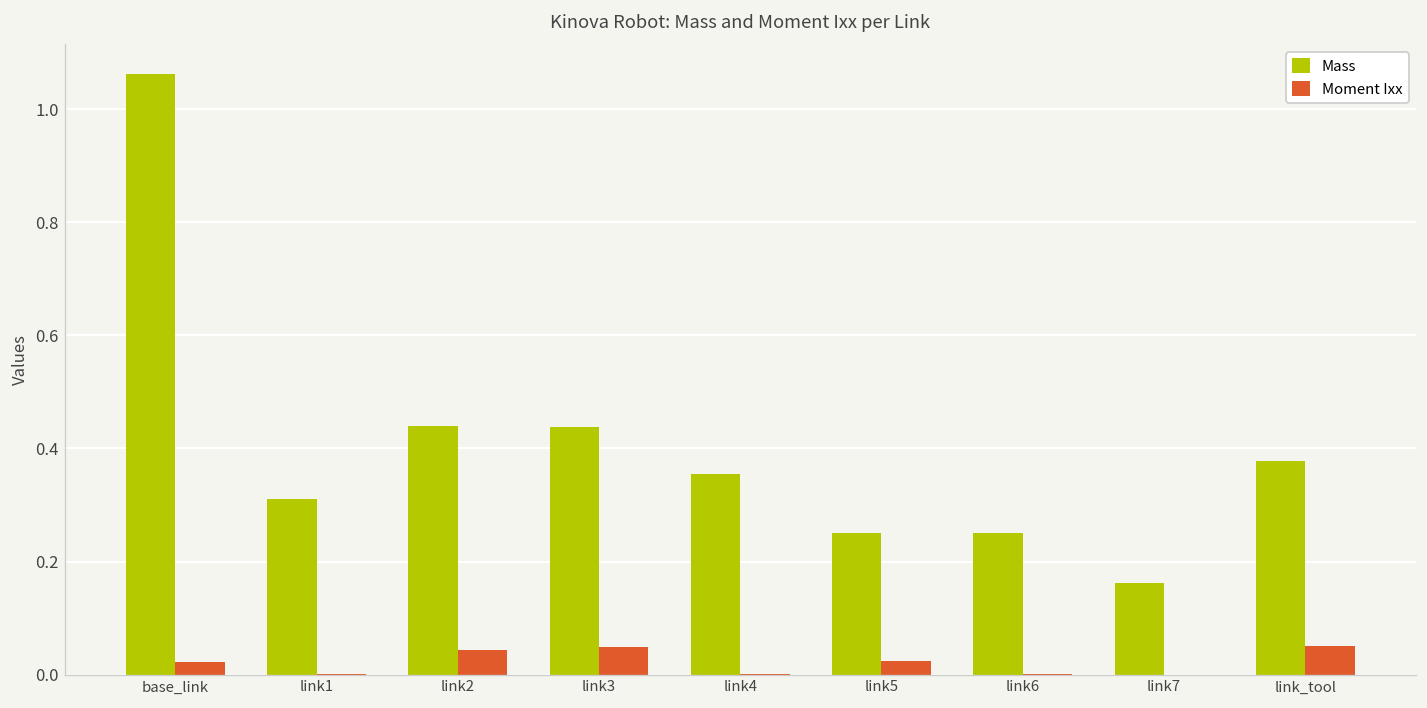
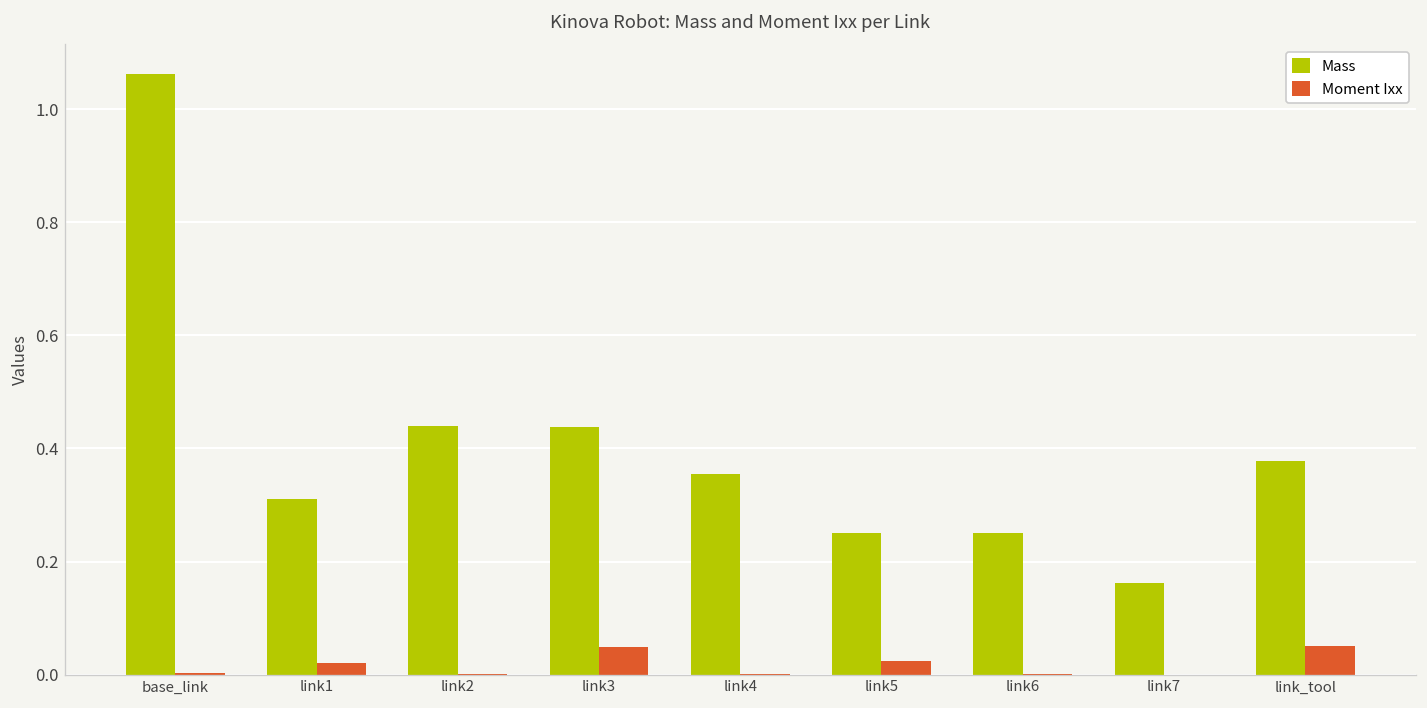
Moment Ixx, base_link: 0.02 -> 0.00
Moment Ixx, link1: 0.00 -> 0.02
Moment Ixx, link2: 0.04 -> 0.00
